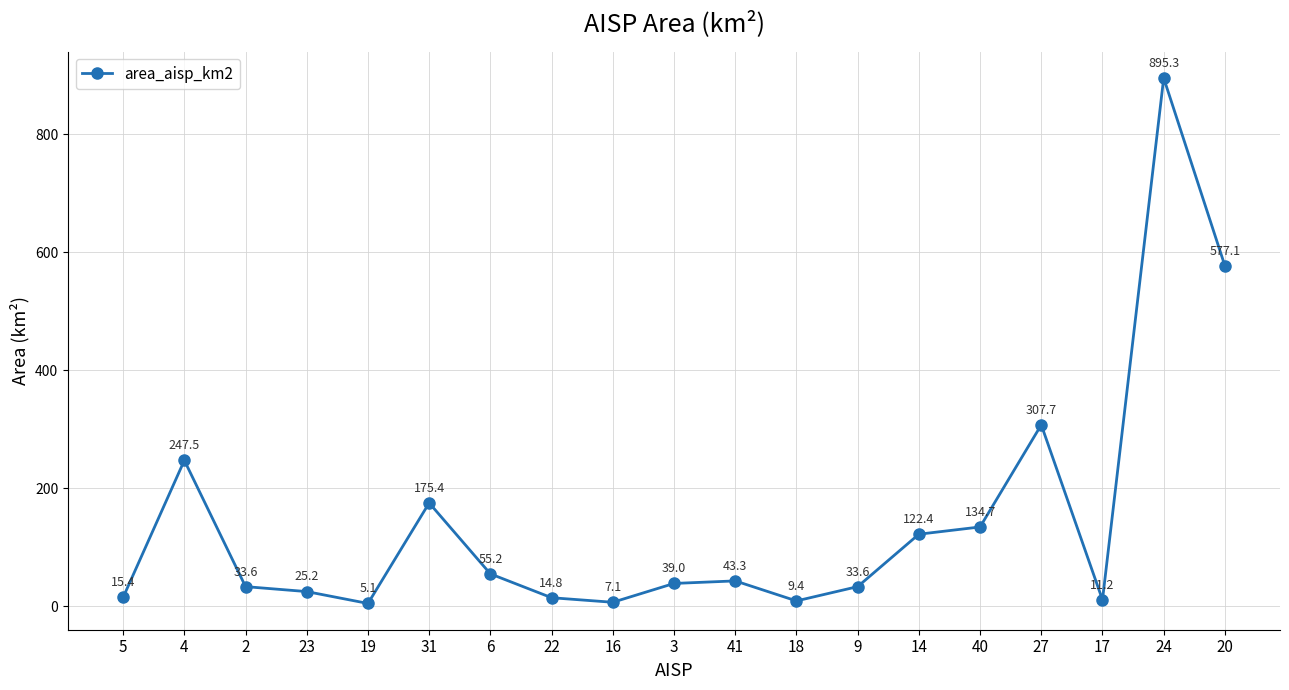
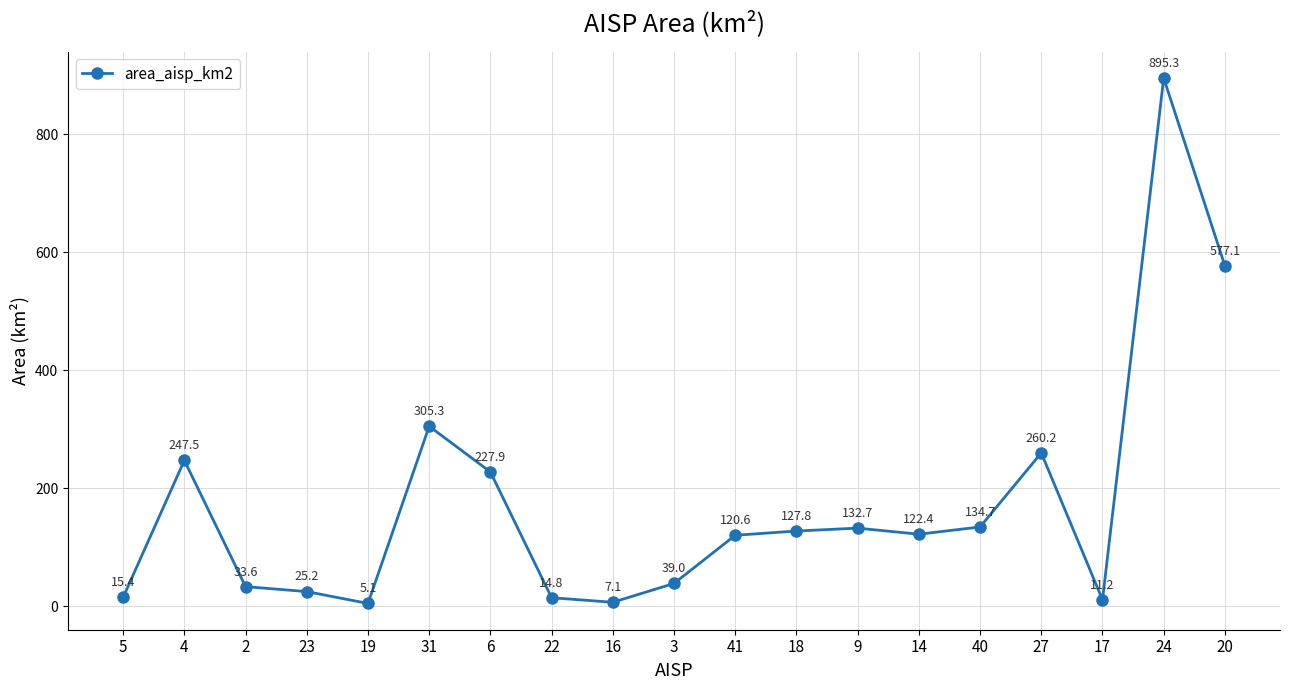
31: 175.4 -> 305.3
6: 55.2 -> 227.9
41: 43.3 -> 120.6
18: 9.4 -> 127.8
9: 33.6 -> 132.7
27: 307.7 -> 260.2
